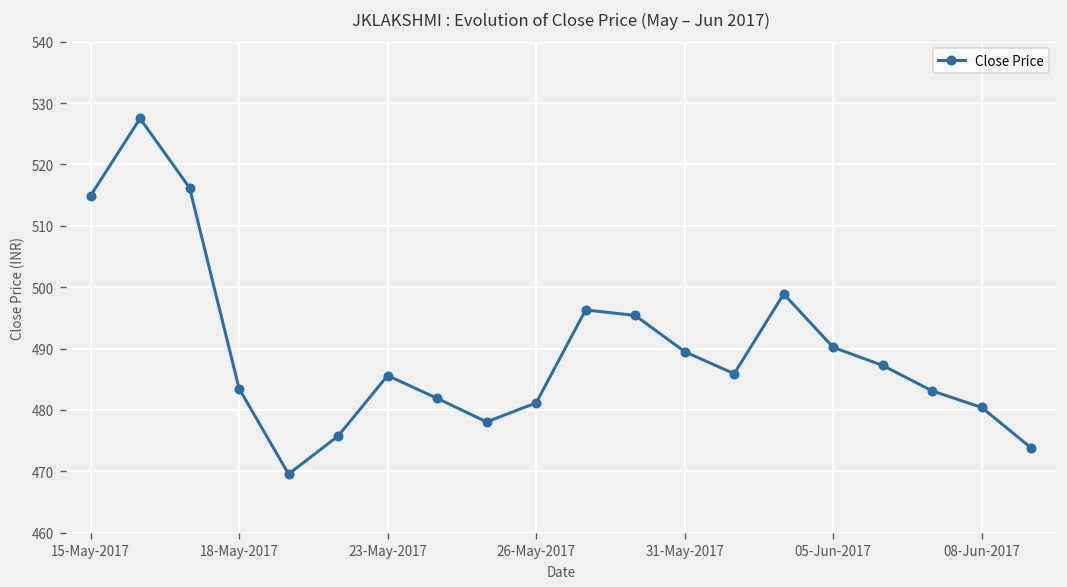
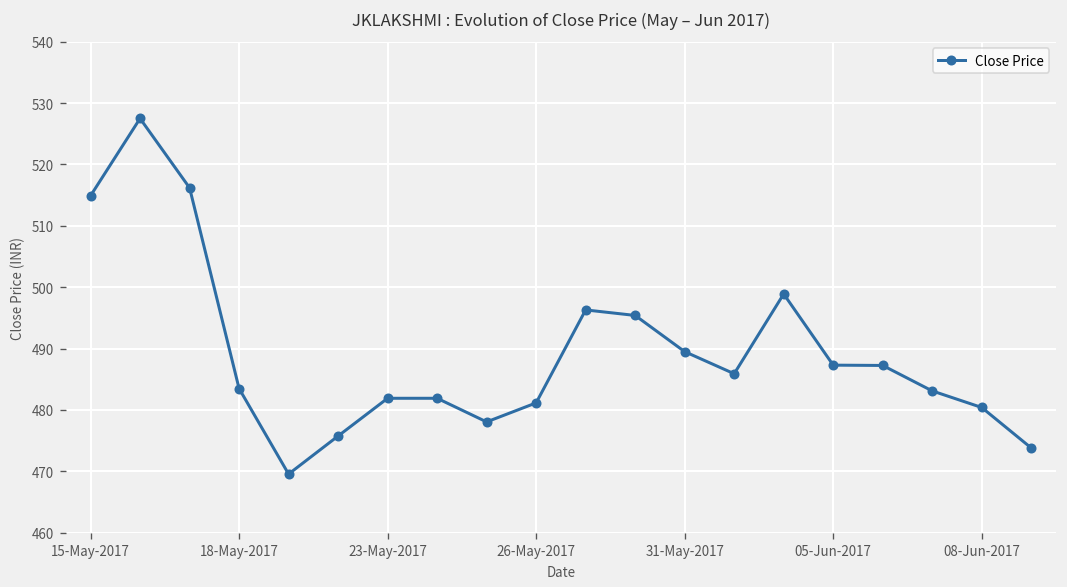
23-May-2017: 486 -> 482
05-Jun-2017: 490 -> 487
